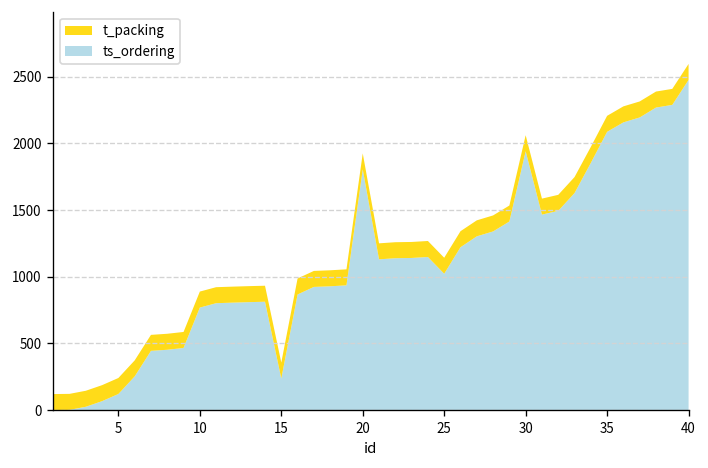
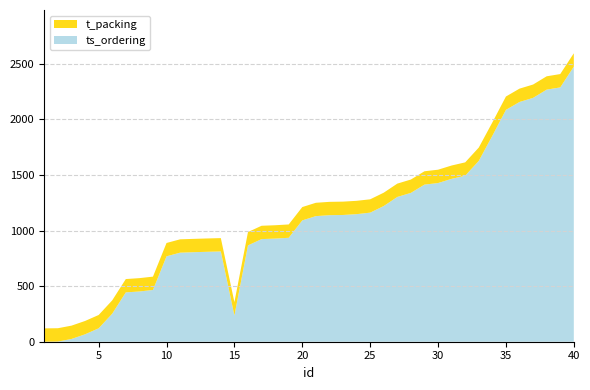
ts_ordering, 20: 1800 -> 1090
ts_ordering, 25: 1020 -> 1160
ts_ordering, 30: 1940 -> 1430
